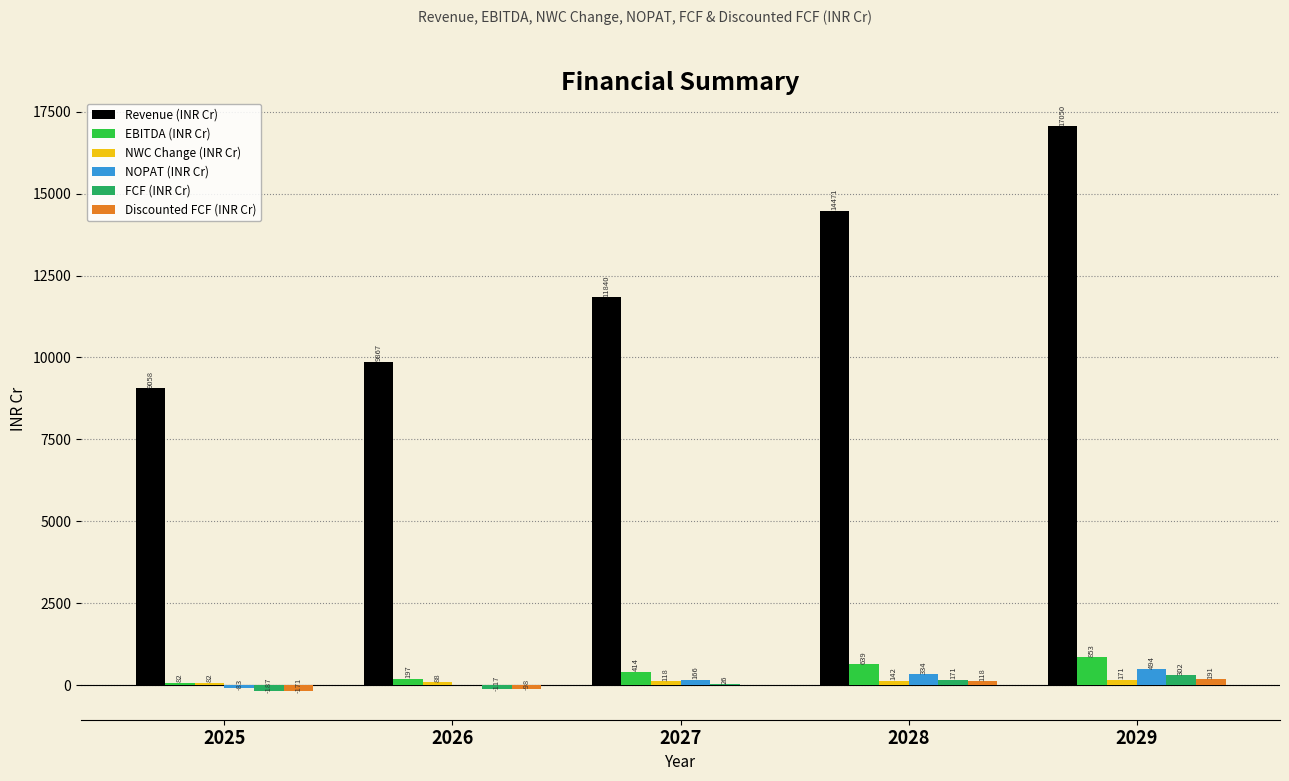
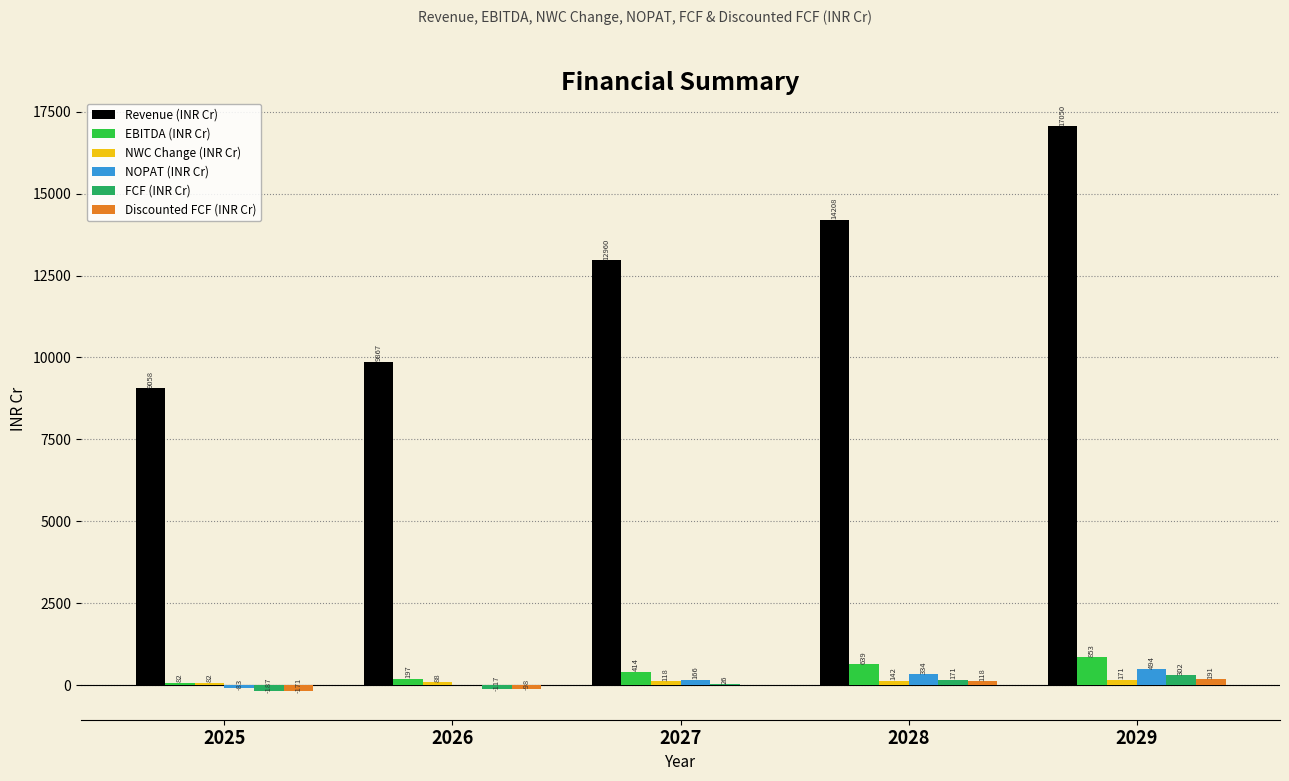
Revenue (INR Cr), 2027: 11840 -> 12960
Revenue (INR Cr), 2028: 14471 -> 14208
